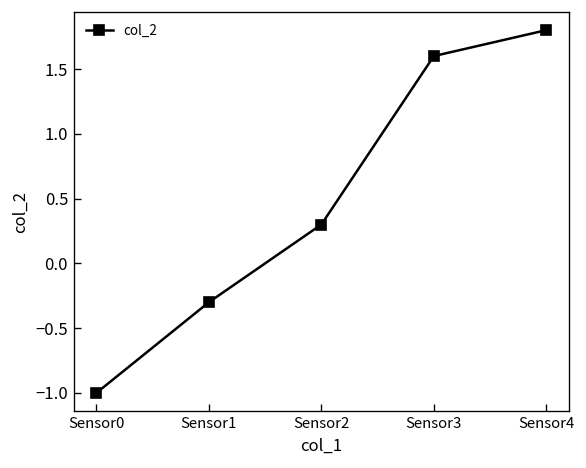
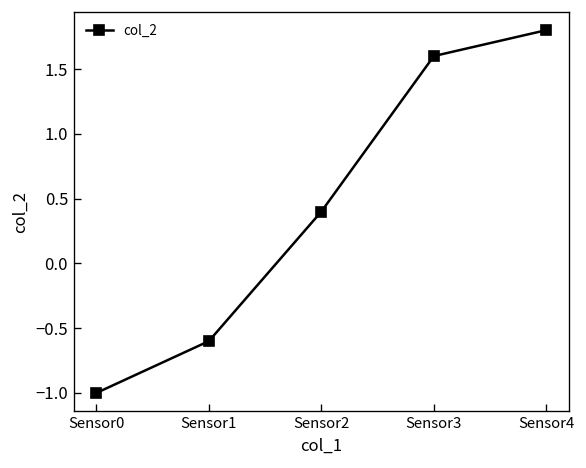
Sensor1: -0.3 -> -0.6
Sensor2: 0.3 -> 0.4
